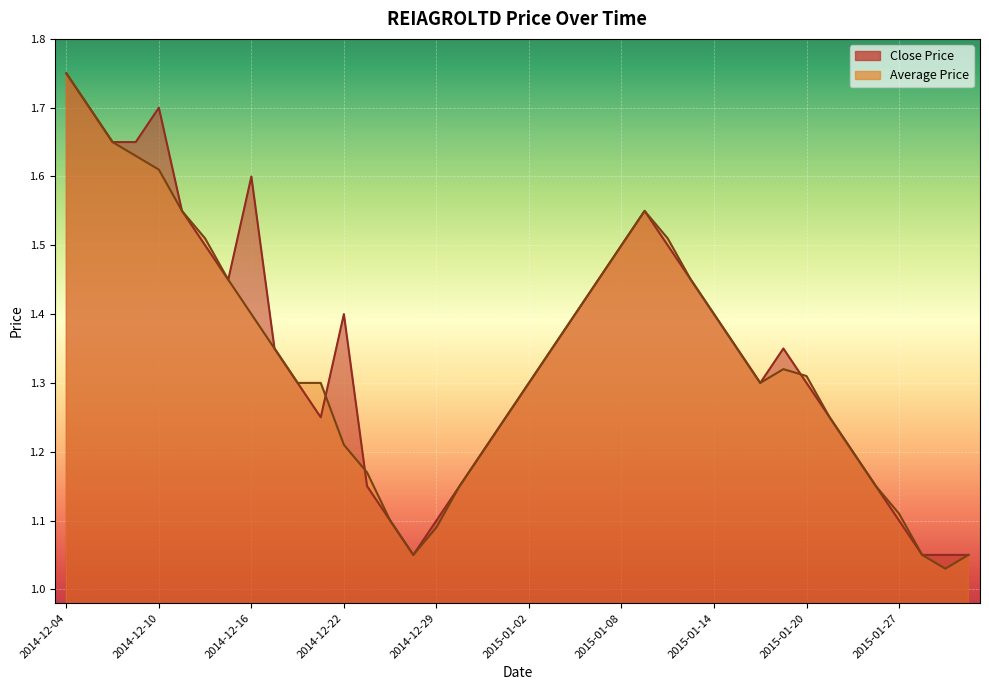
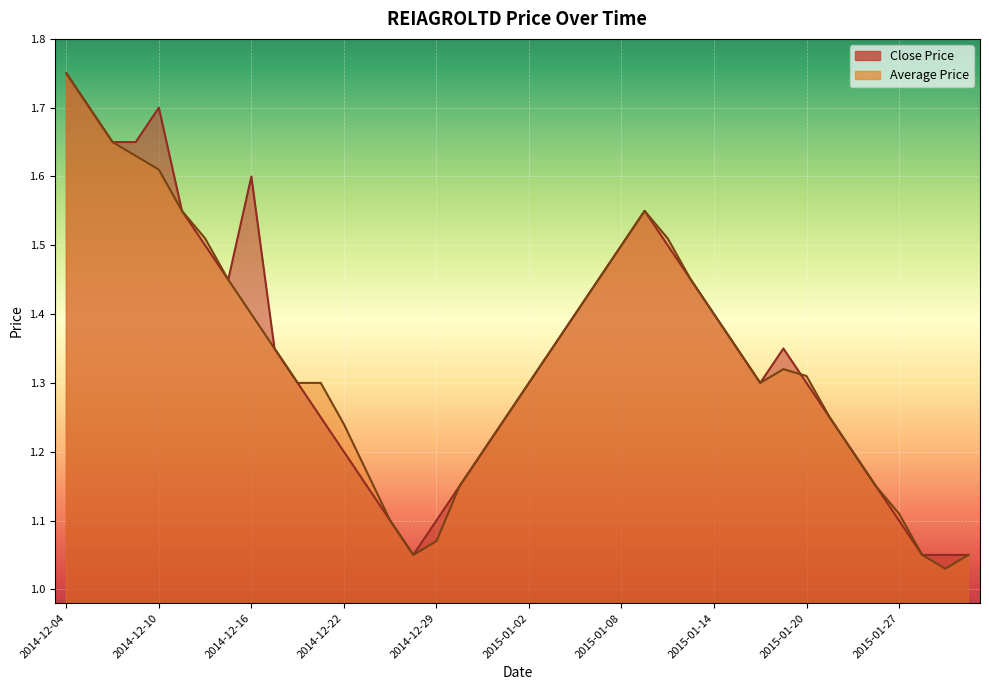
Close Price, 2014-12-22: 1.4 -> 1.2
Average Price, 2014-12-22: 1.21 -> 1.24
Average Price, 2014-12-29: 1.09 -> 1.07
